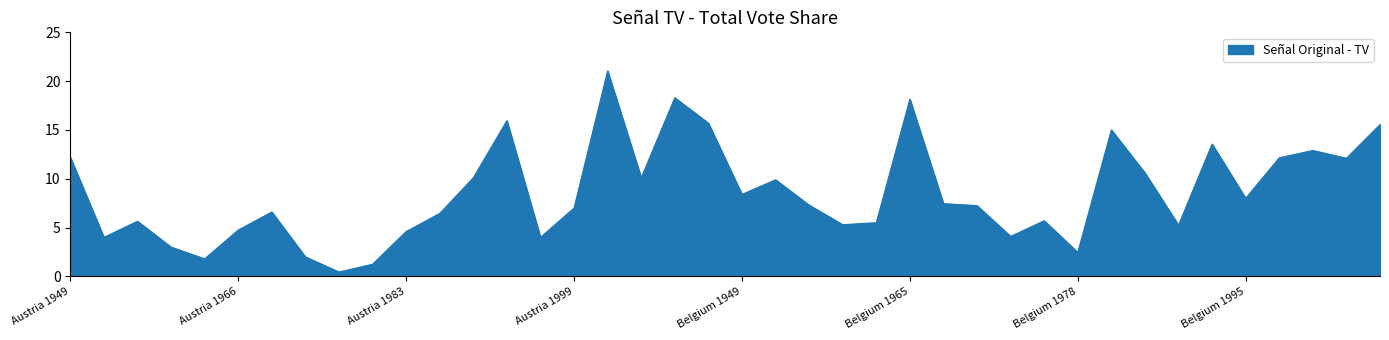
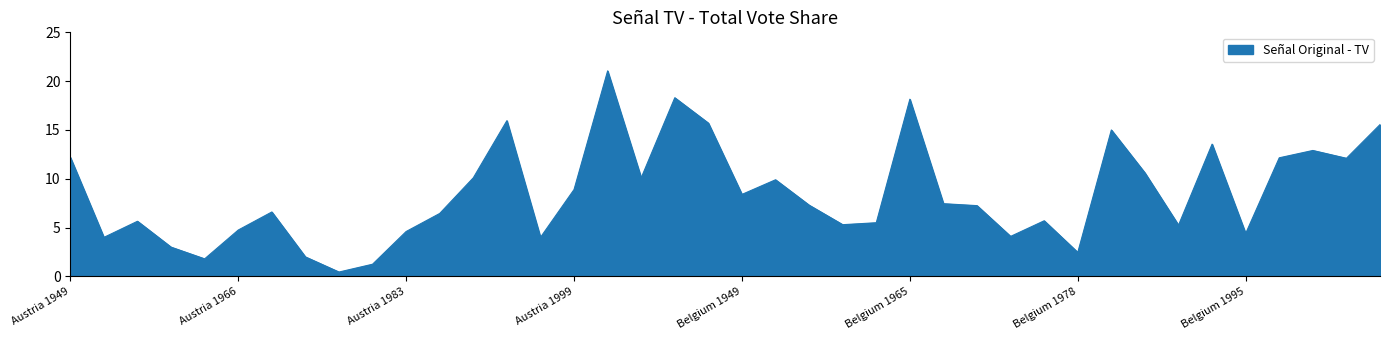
Austria 1999: 7 -> 9
Belgium 1995: 8 -> 4
